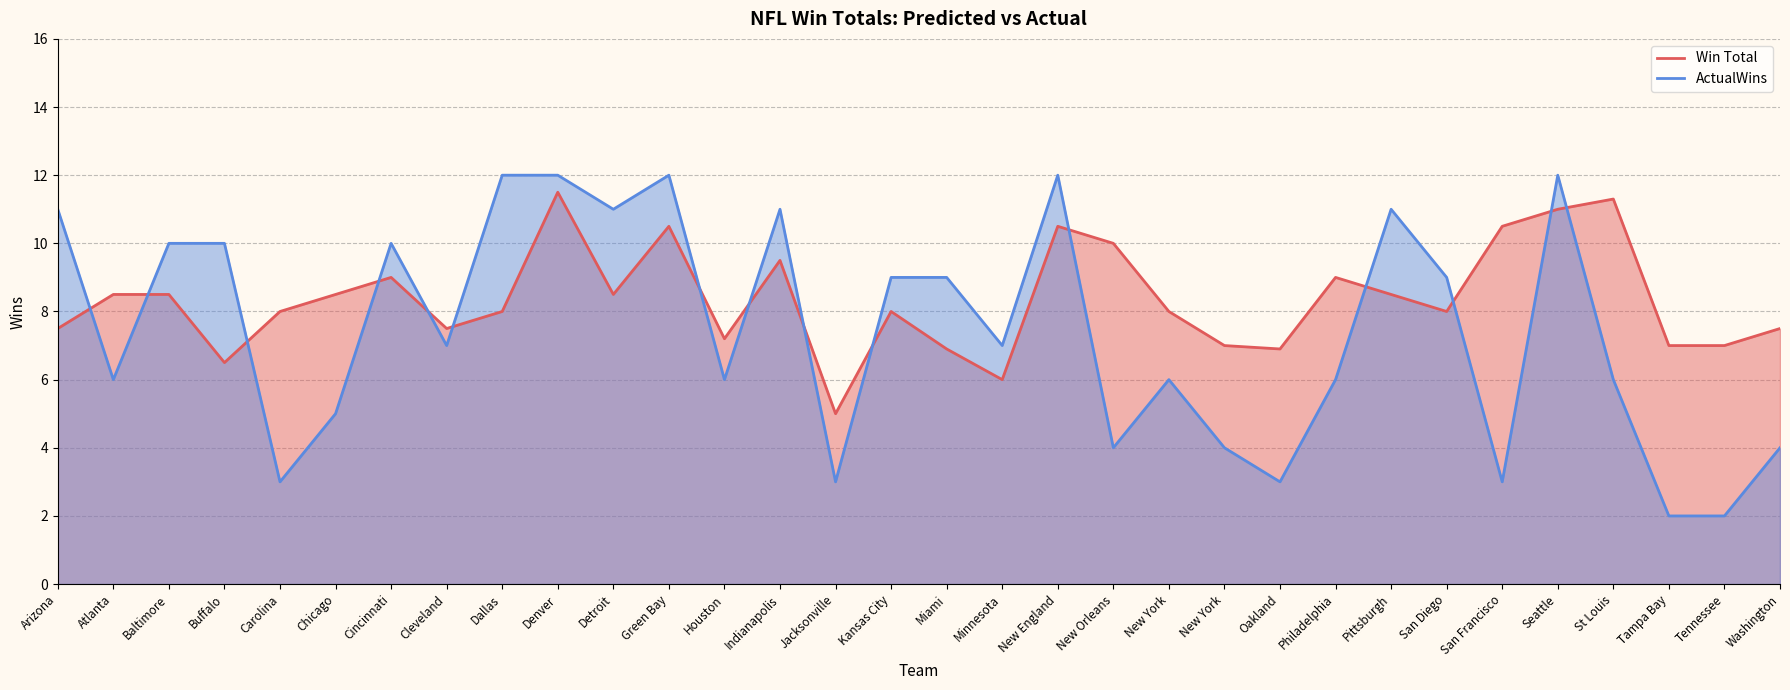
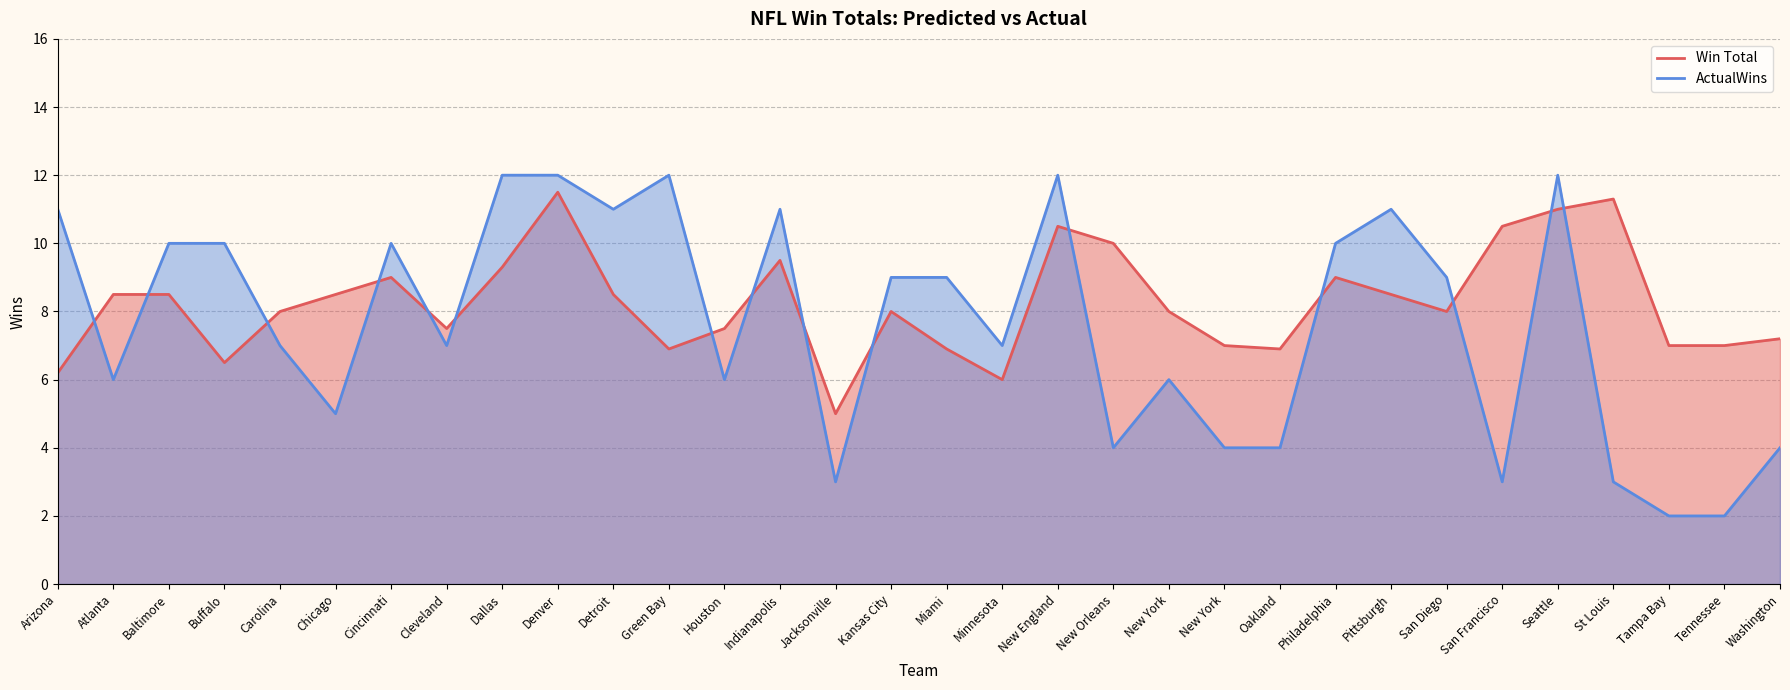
Win Total, Arizona: 7.5 -> 6.2
ActualWins, Carolina: 3 -> 7
Win Total, Dallas: 8.0 -> 9.3
Win Total, Green Bay: 10.5 -> 6.9
Win Total, Houston: 7.2 -> 7.5
ActualWins, Oakland: 3 -> 4
ActualWins, Philadelphia: 6 -> 10
ActualWins, St Louis: 6 -> 3
Win Total, Washington: 7.5 -> 7.2
